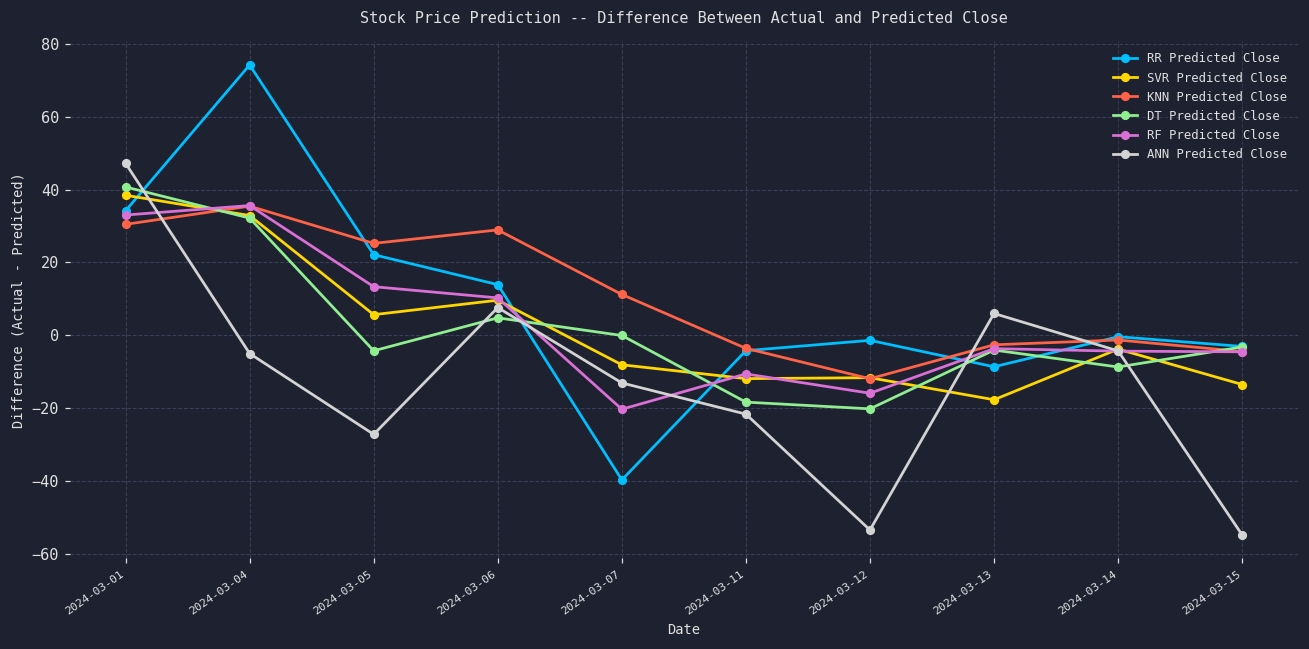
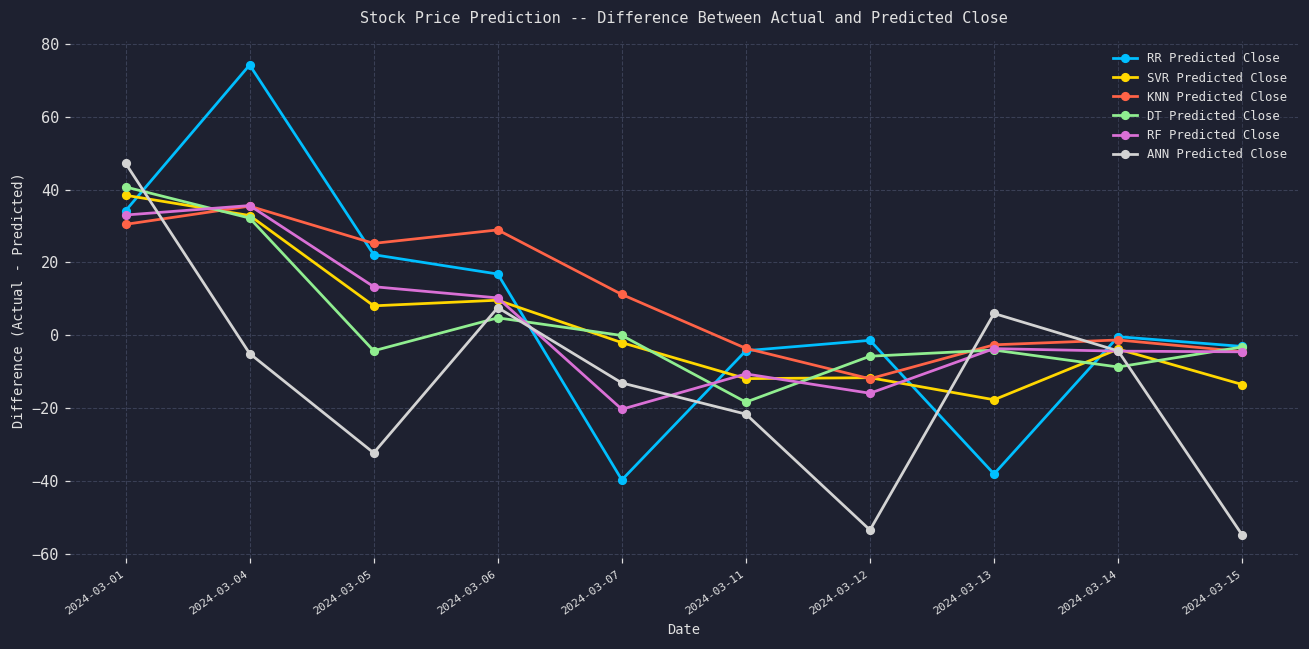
SVR Predicted Close, 2024-03-05: 6 -> 8
ANN Predicted Close, 2024-03-05: -27 -> -32
RR Predicted Close, 2024-03-06: 14 -> 17
SVR Predicted Close, 2024-03-07: -8 -> -2
DT Predicted Close, 2024-03-12: -20 -> -6
RR Predicted Close, 2024-03-13: -9 -> -38
